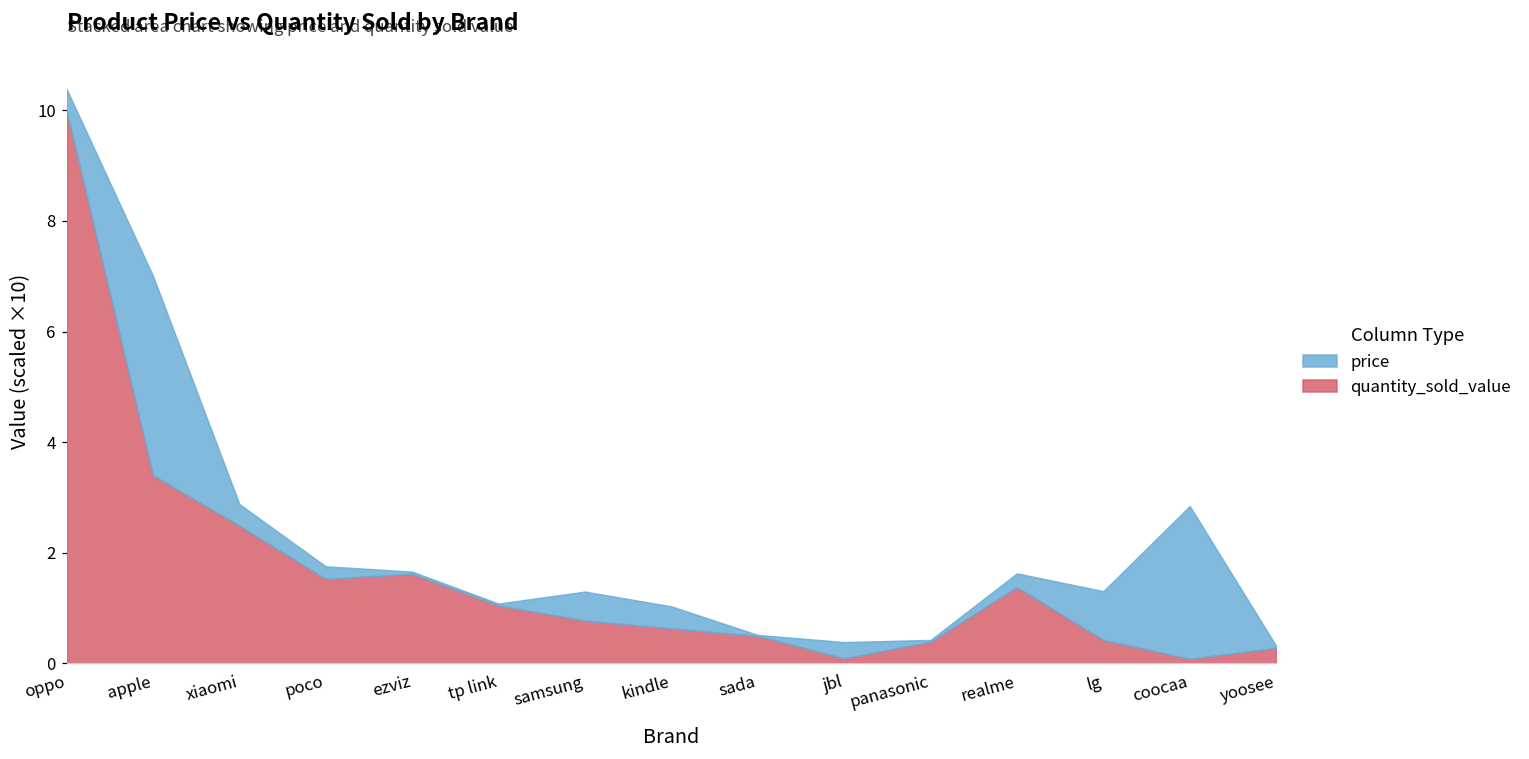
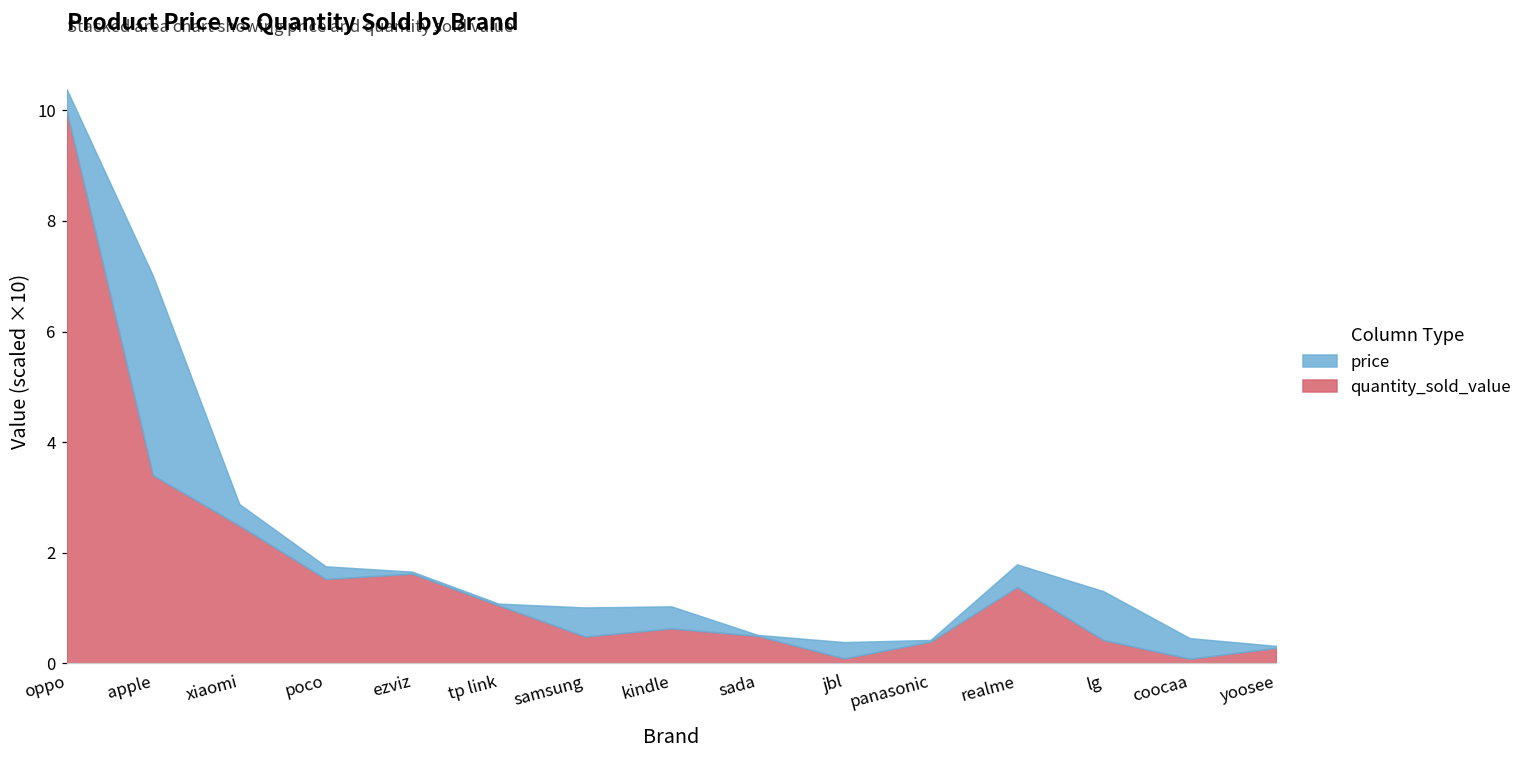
quantity_sold_value, samsung: 0.8 -> 0.5
price, realme: 0.2 -> 0.4
price, coocaa: 2.8 -> 0.4
